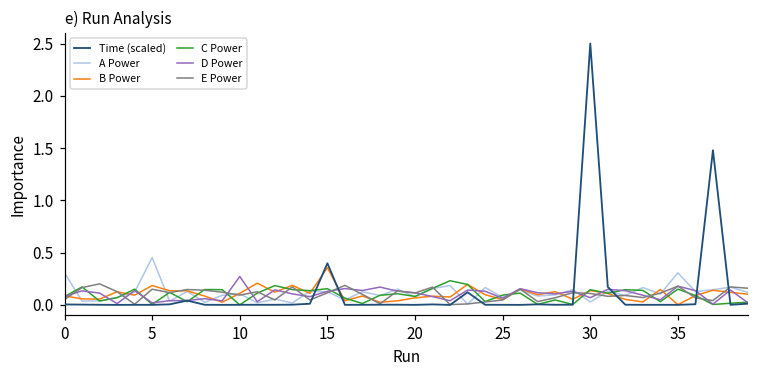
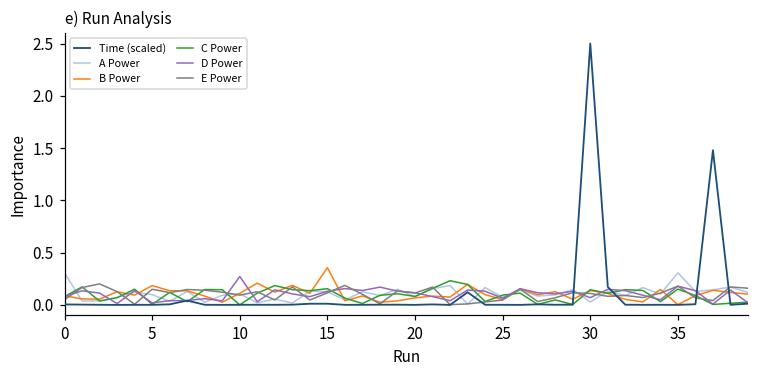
A Power, 5: 0.5 -> 0.1
Time (scaled), 15: 0.4 -> 0.0
